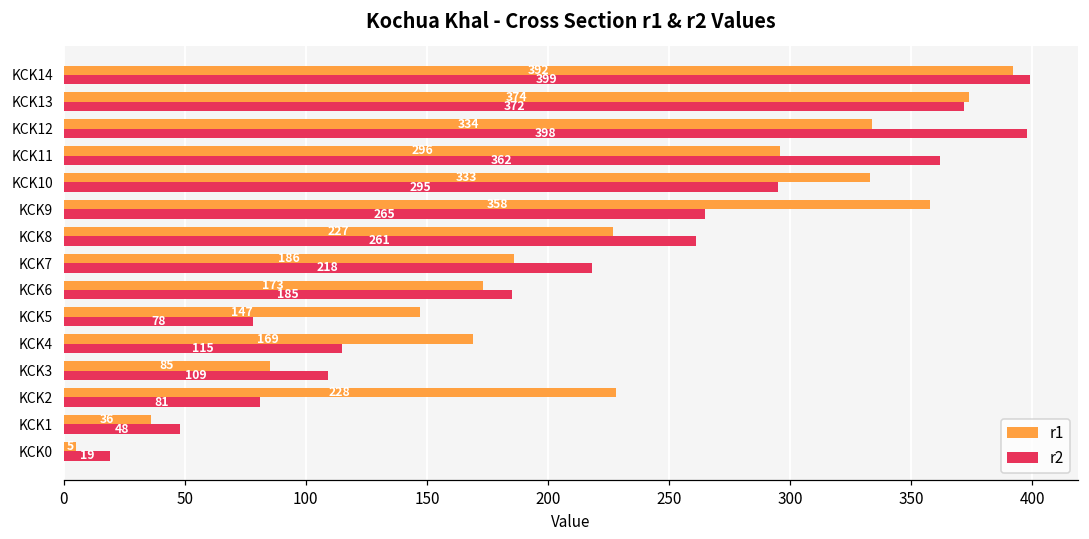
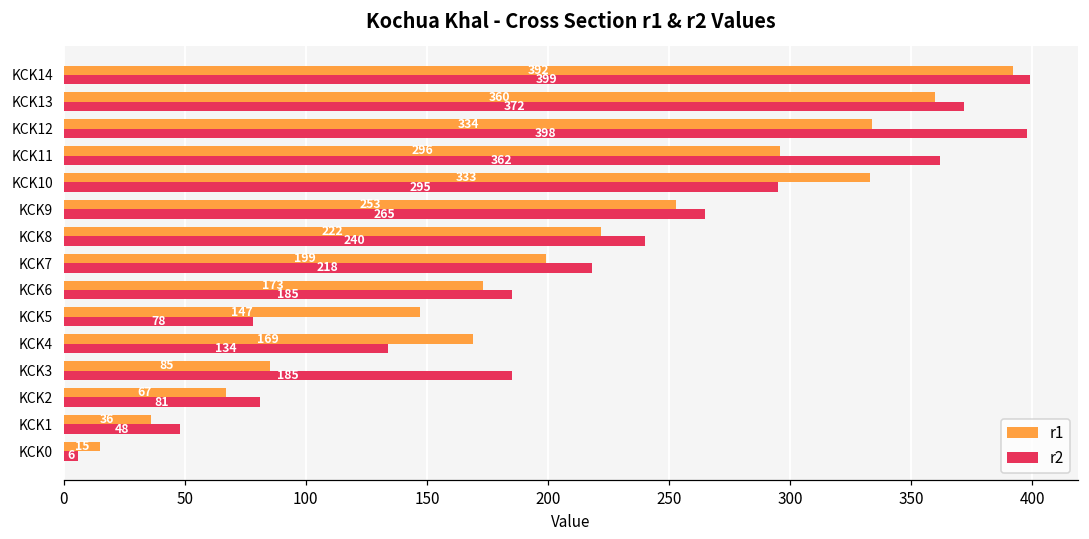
r1, KCK13: 374 -> 360
r1, KCK9: 358 -> 253
r1, KCK8: 227 -> 222
r2, KCK8: 261 -> 240
r1, KCK7: 186 -> 199
r2, KCK4: 115 -> 134
r2, KCK3: 109 -> 185
r1, KCK2: 228 -> 67
r1, KCK0: 5 -> 15
r2, KCK0: 19 -> 6
